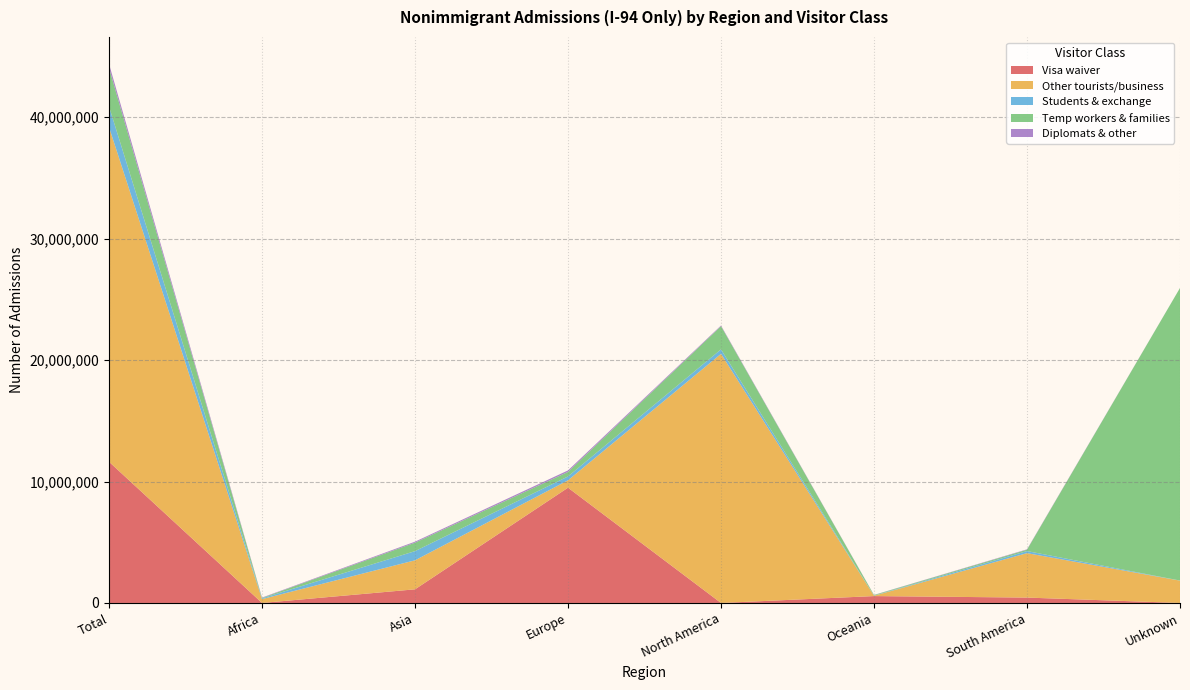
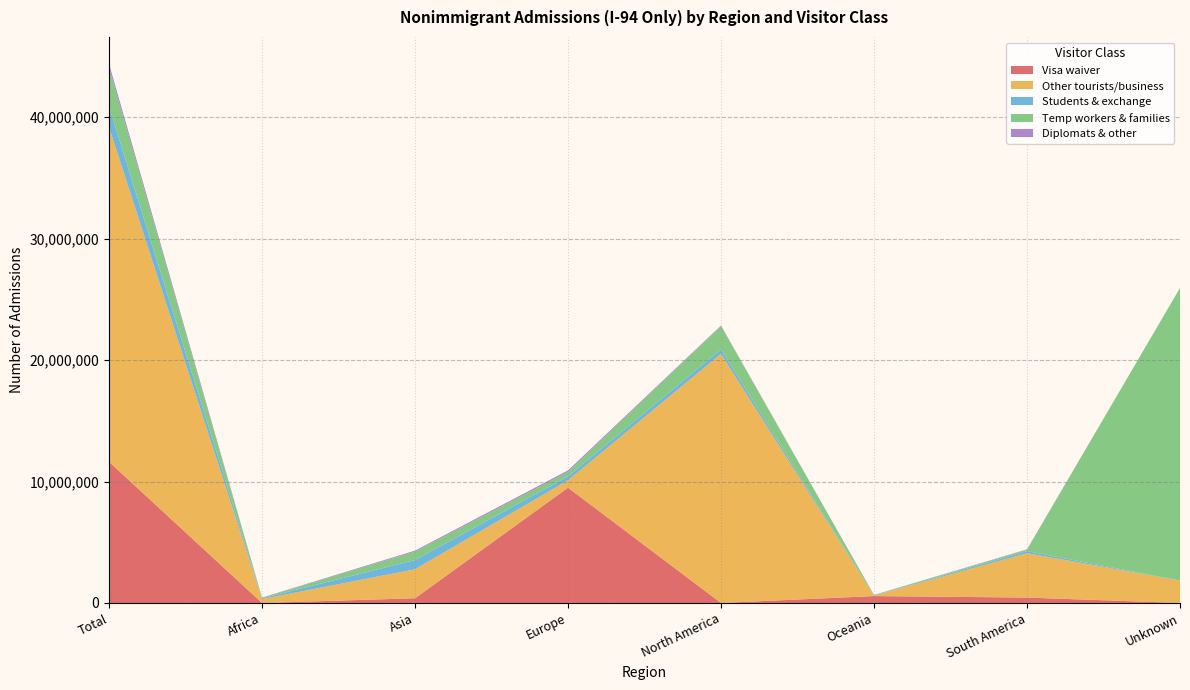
Visa waiver, Asia: 1,100,000 -> 400,000
